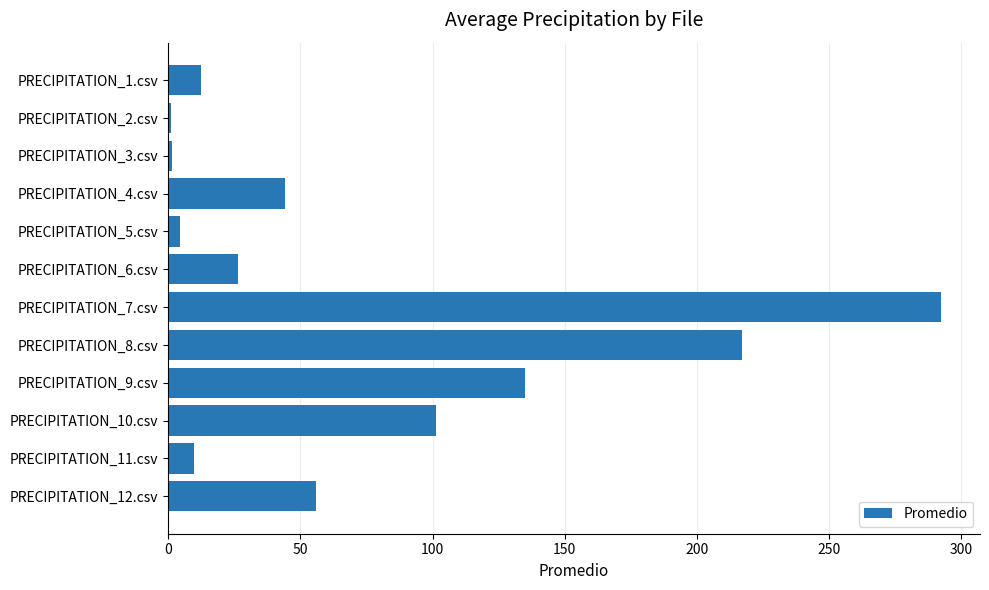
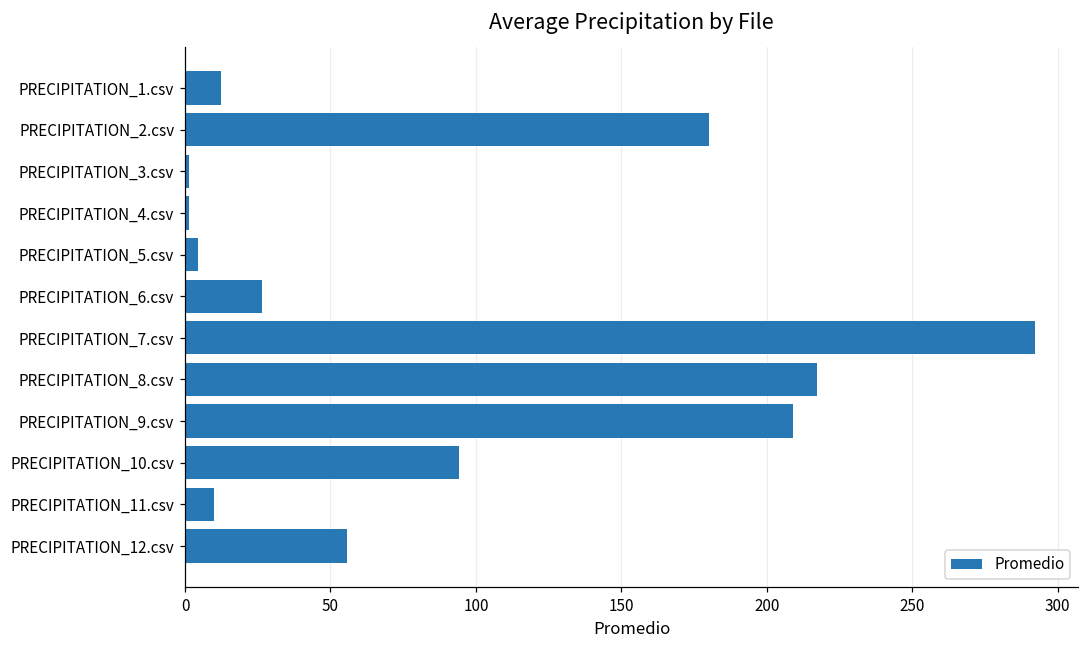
PRECIPITATION_2.csv: 1 -> 180
PRECIPITATION_4.csv: 44 -> 1
PRECIPITATION_9.csv: 135 -> 209
PRECIPITATION_10.csv: 101 -> 94
